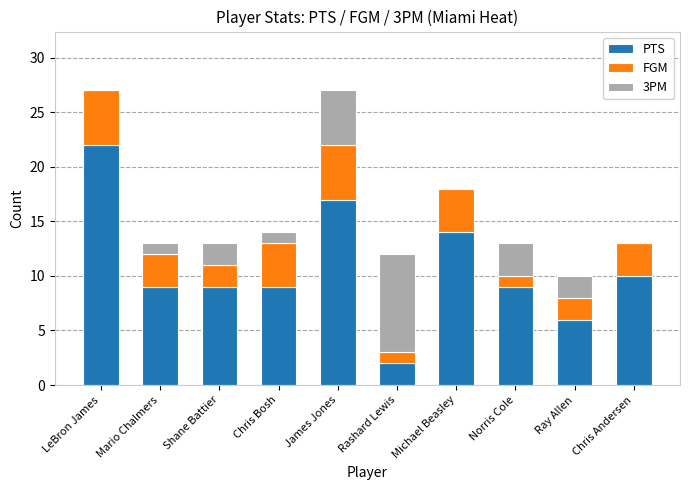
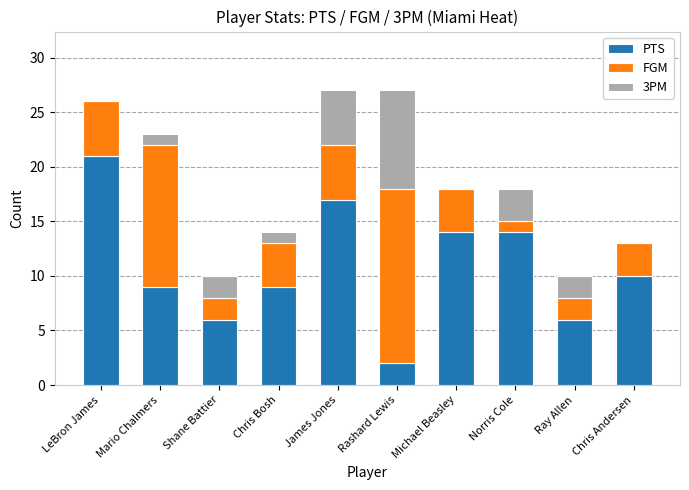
PTS, LeBron James: 22 -> 21
FGM, Mario Chalmers: 3 -> 13
PTS, Shane Battier: 9 -> 6
FGM, Rashard Lewis: 1 -> 16
PTS, Norris Cole: 9 -> 14
